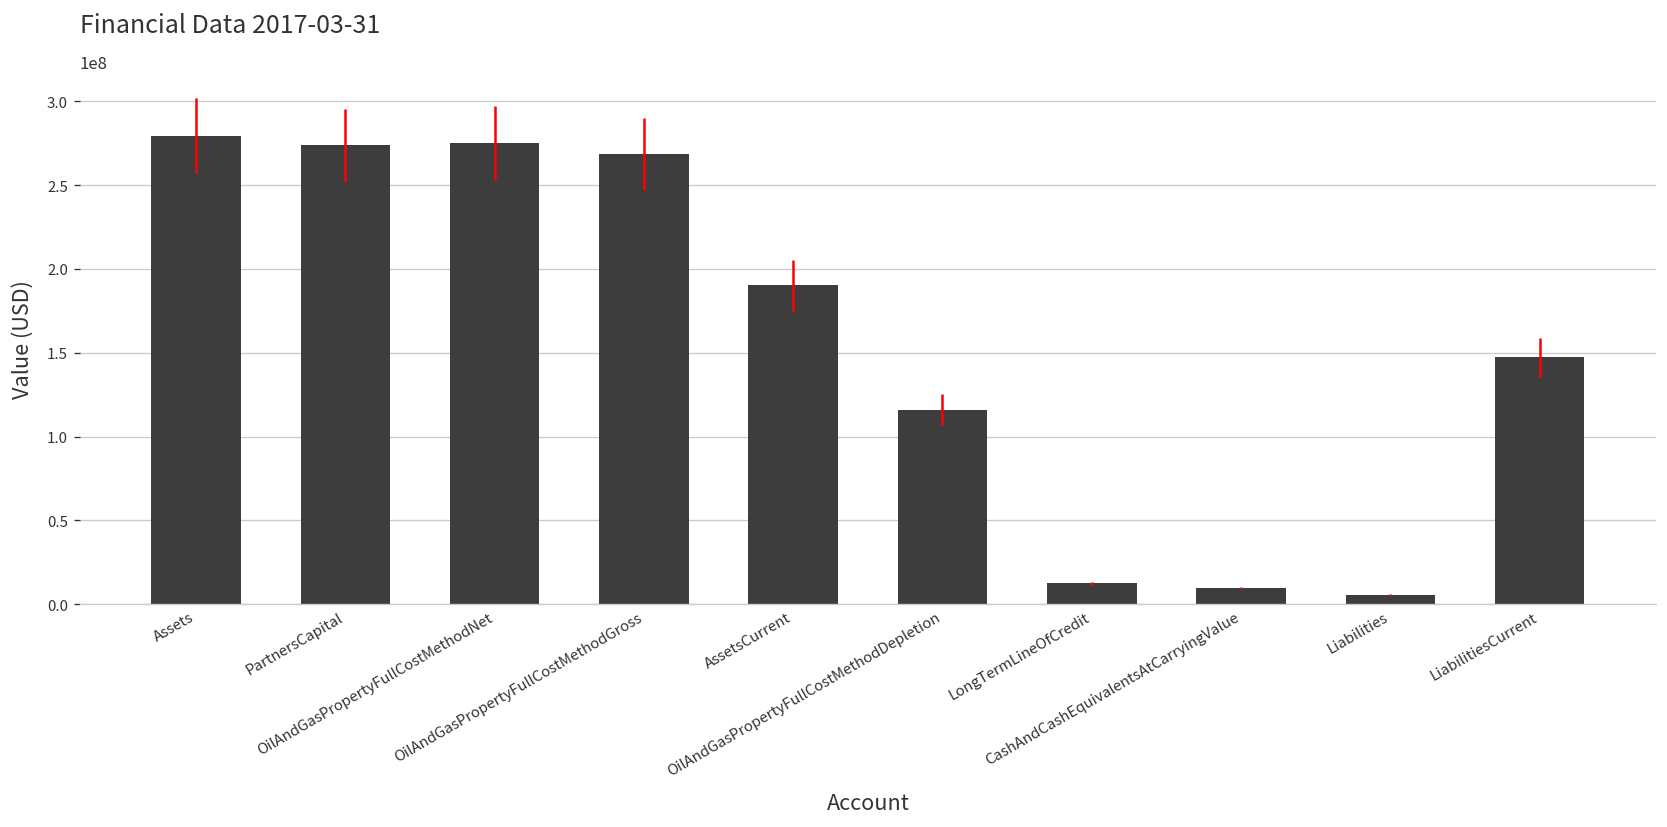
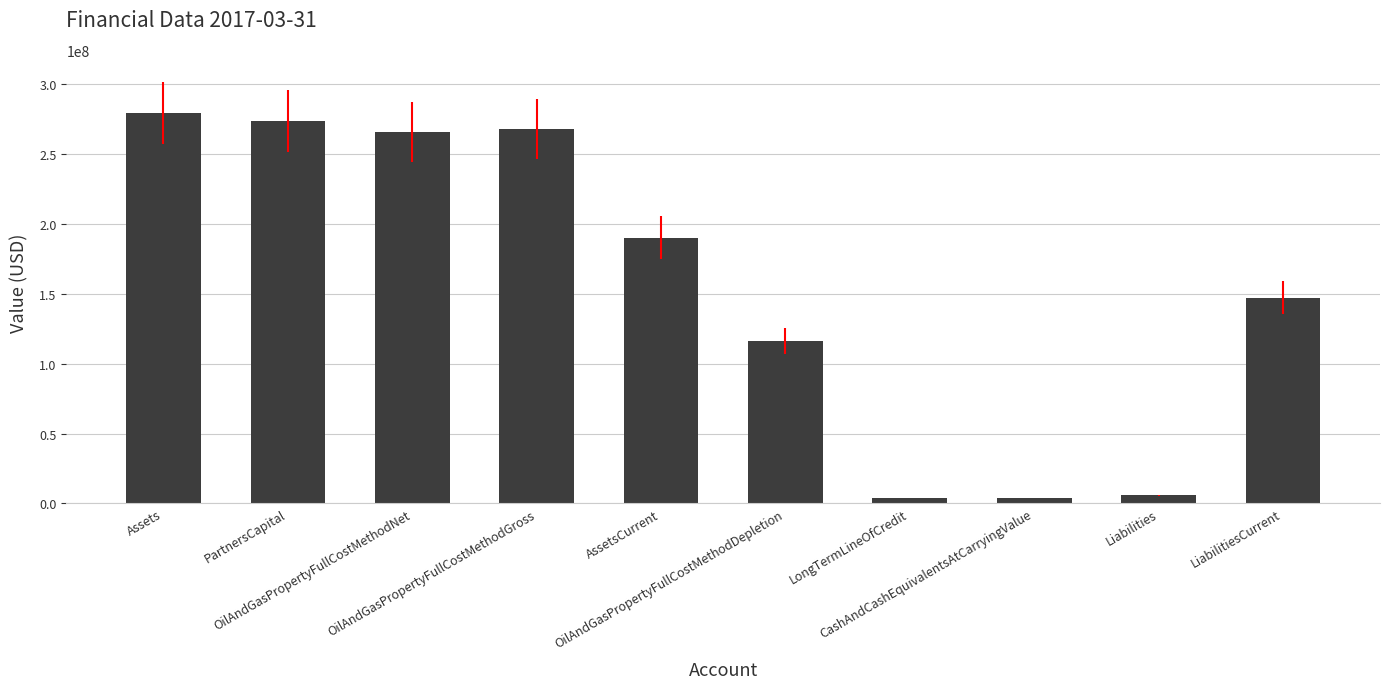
OilAndGasPropertyFullCostMethodNet: 275000000 -> 266000000
LongTermLineOfCredit: 12000000 -> 4000000
CashAndCashEquivalentsAtCarryingValue: 10000000 -> 4000000
